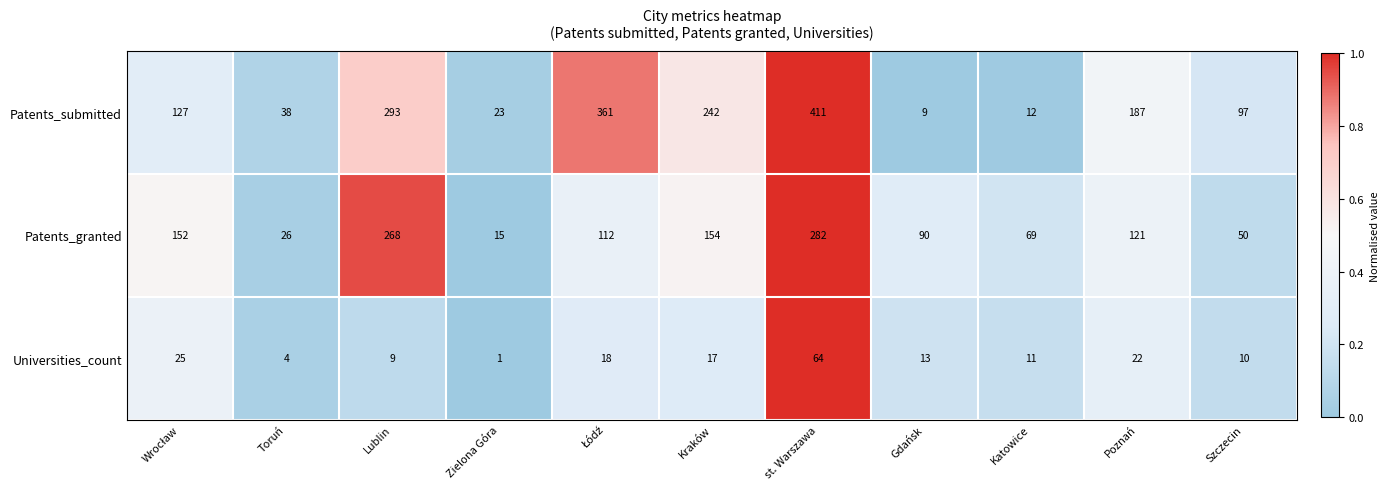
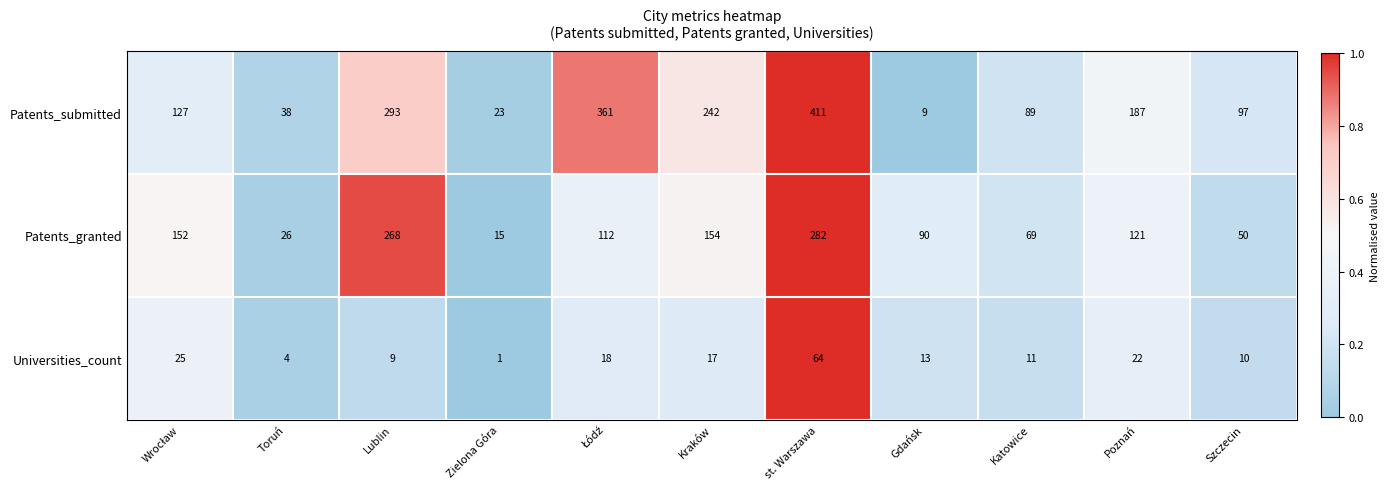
Patents_submitted, Katowice: 12 -> 89
